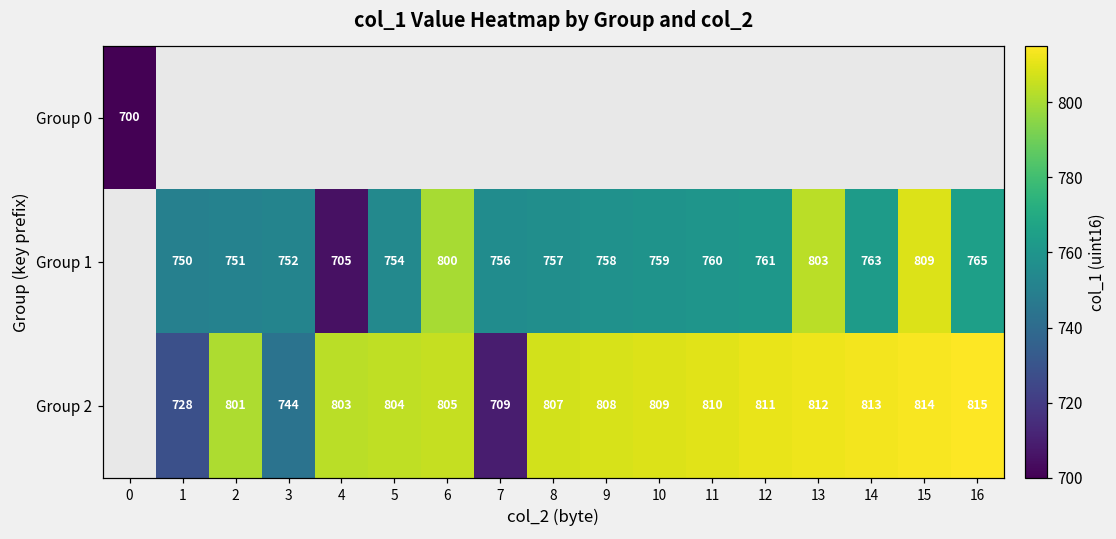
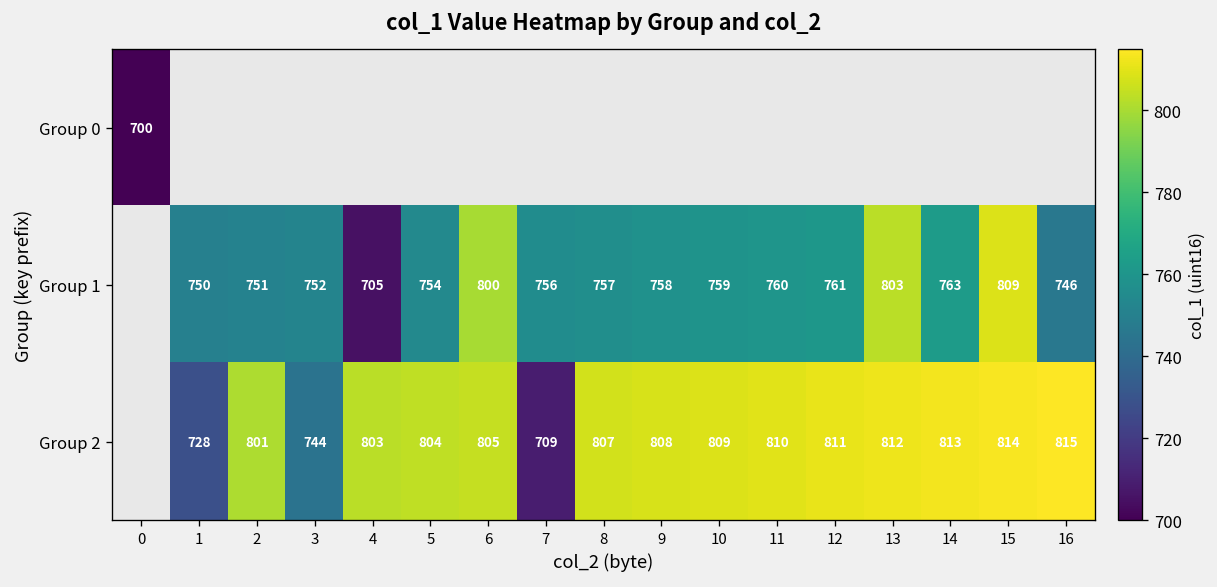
Group 1, 16: 765 -> 746
